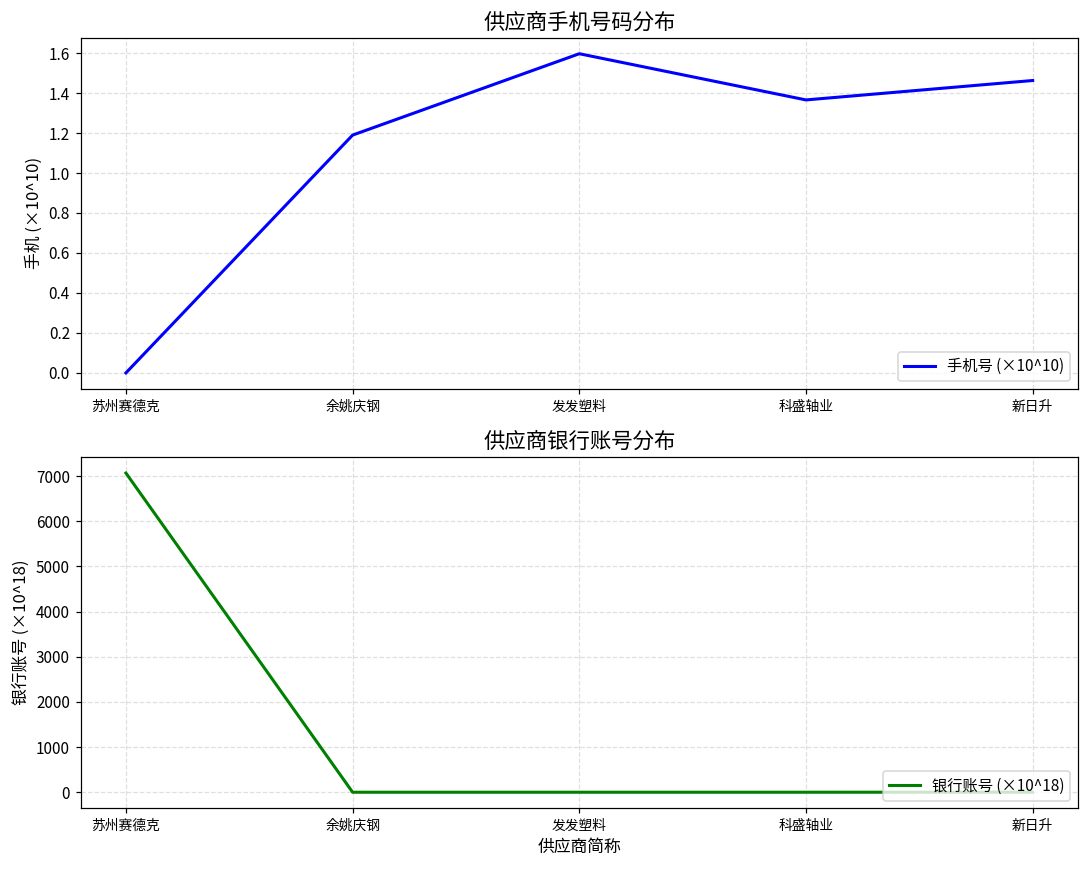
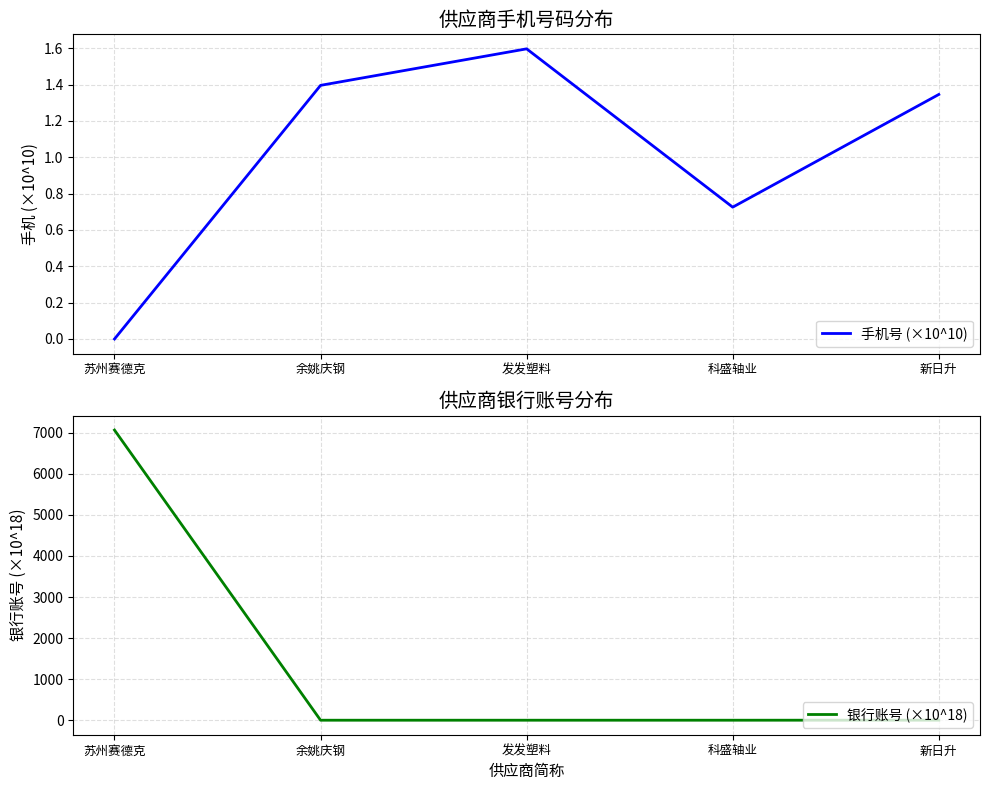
供应商手机号码分布, 余姚庆钢: 1.19 -> 1.40
供应商手机号码分布, 科盛轴业: 1.37 -> 0.73
供应商手机号码分布, 新日升: 1.46 -> 1.35
